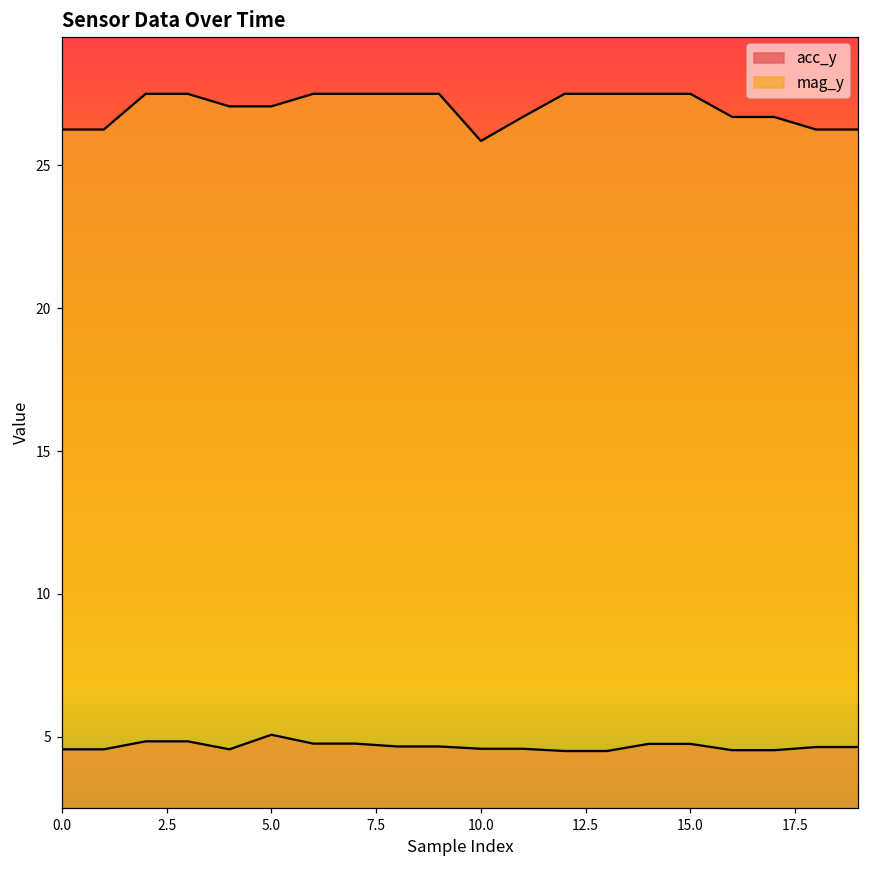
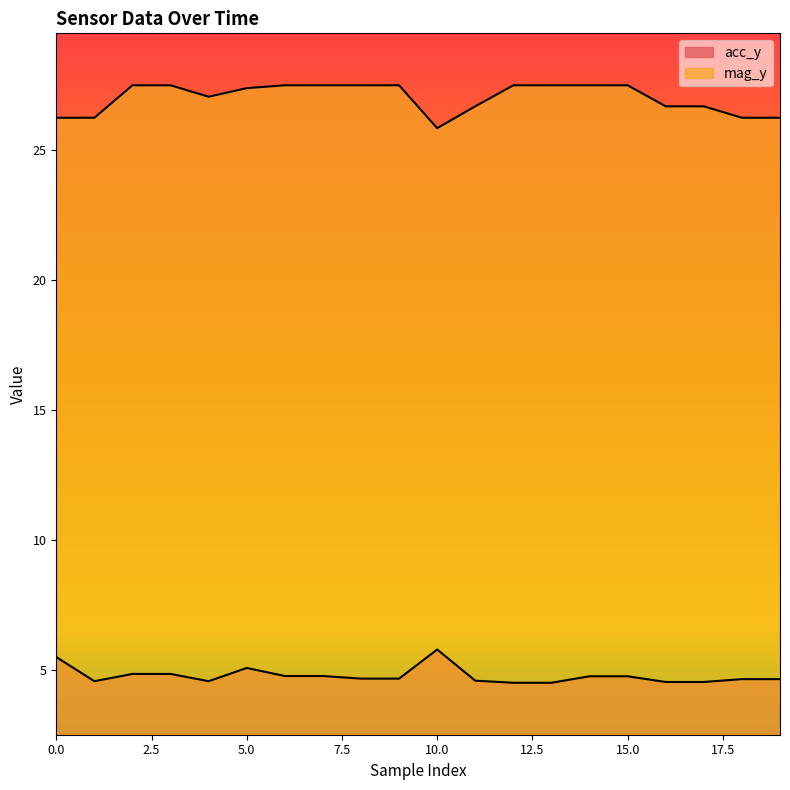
acc_y, 0.0: 4.6 -> 5.5
mag_y, 5.0: 27.1 -> 27.4
acc_y, 10.0: 4.6 -> 5.8
